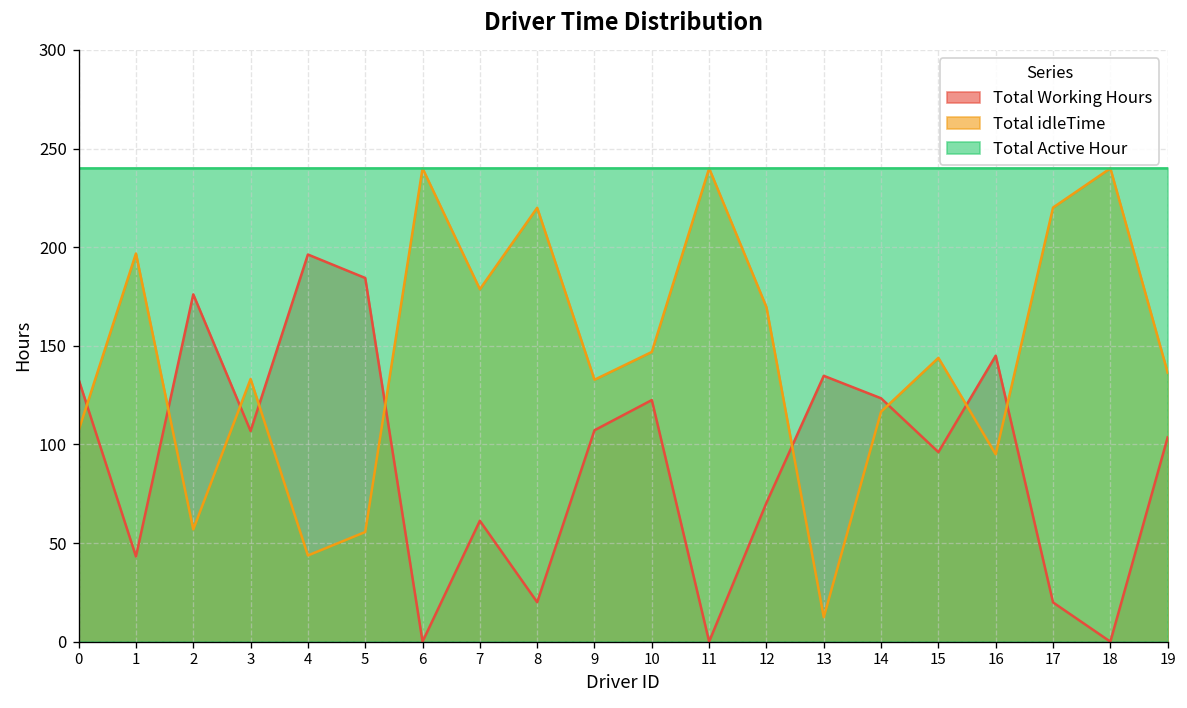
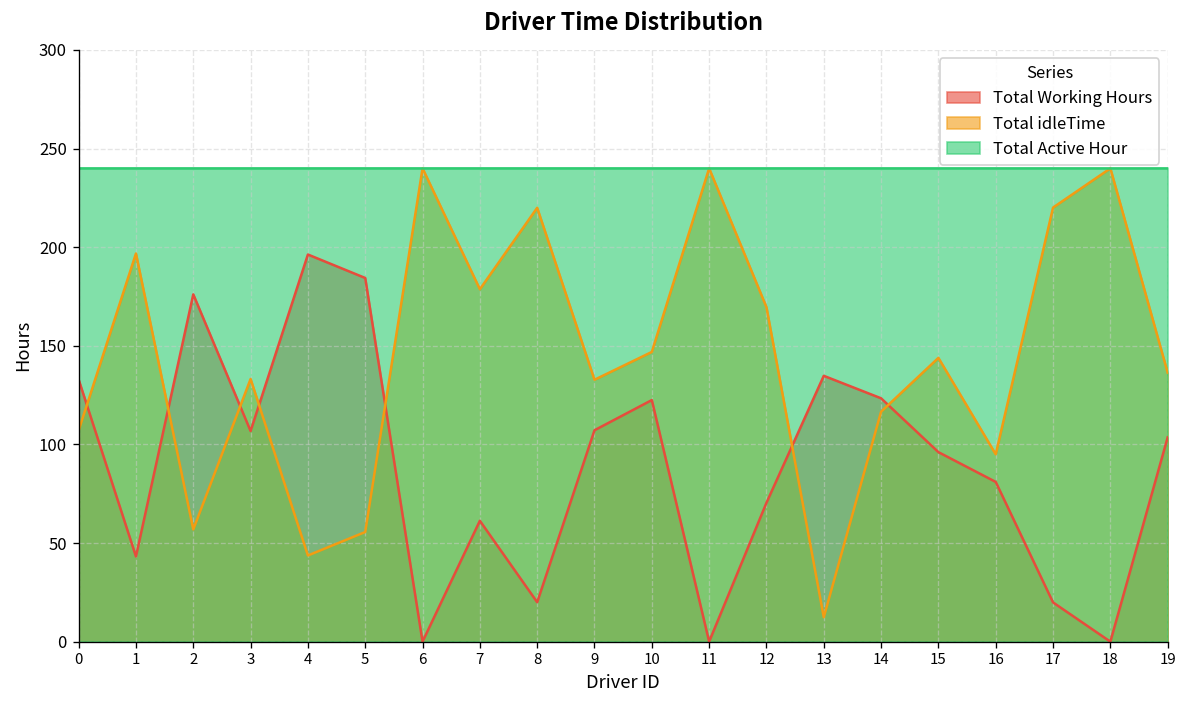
Total Working Hours, 16: 145 -> 81
